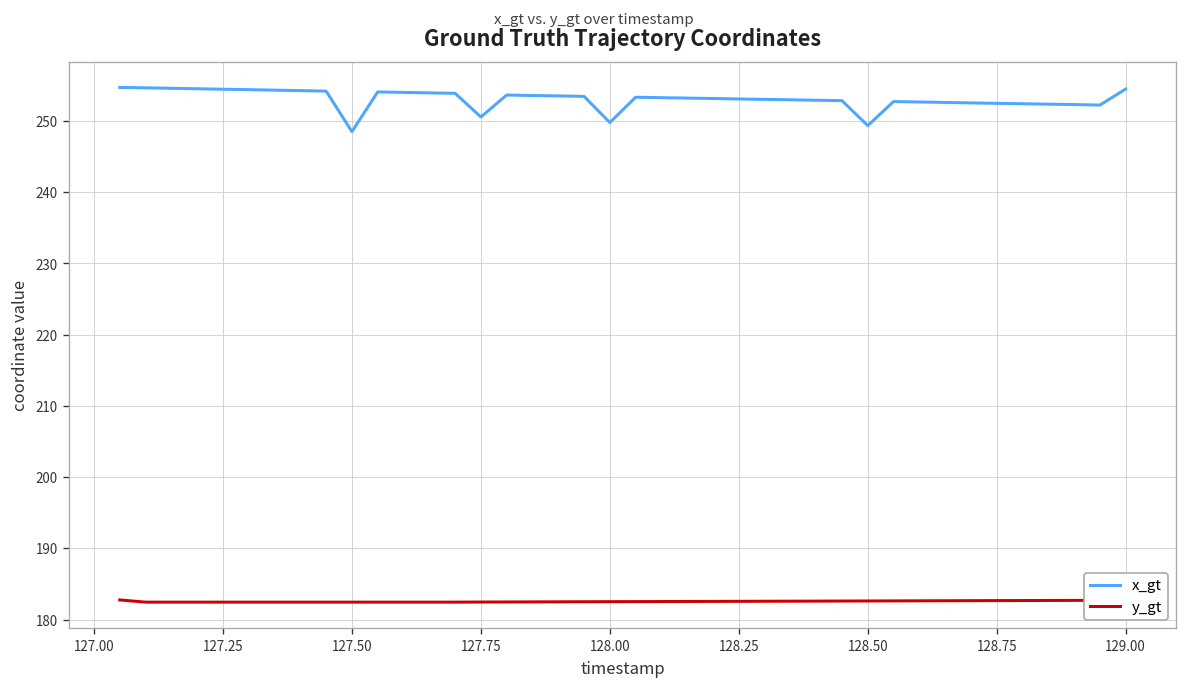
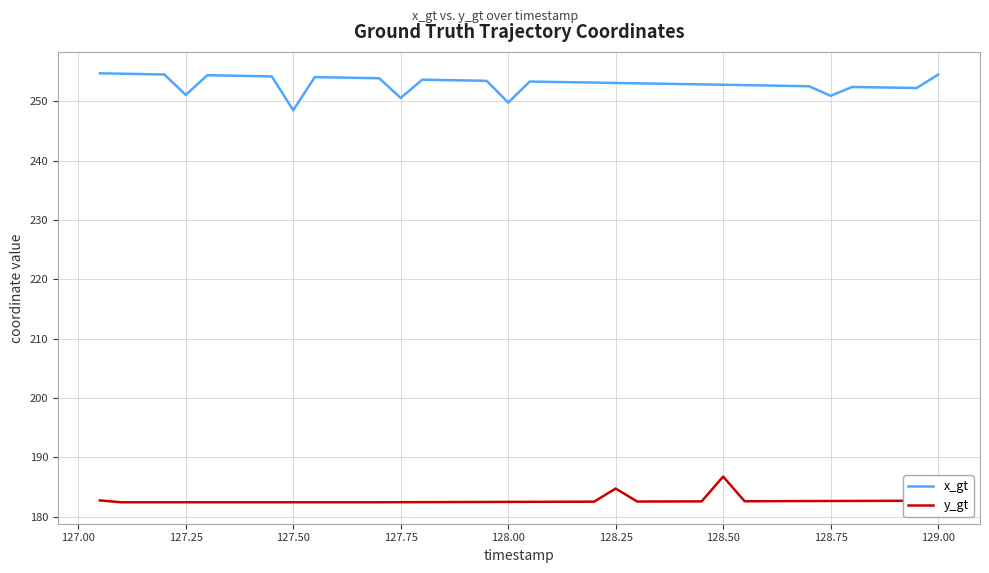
x_gt, 127.25: 254 -> 251
y_gt, 128.25: 183 -> 185
x_gt, 128.50: 249 -> 253
y_gt, 128.50: 183 -> 187
x_gt, 128.75: 252 -> 251
